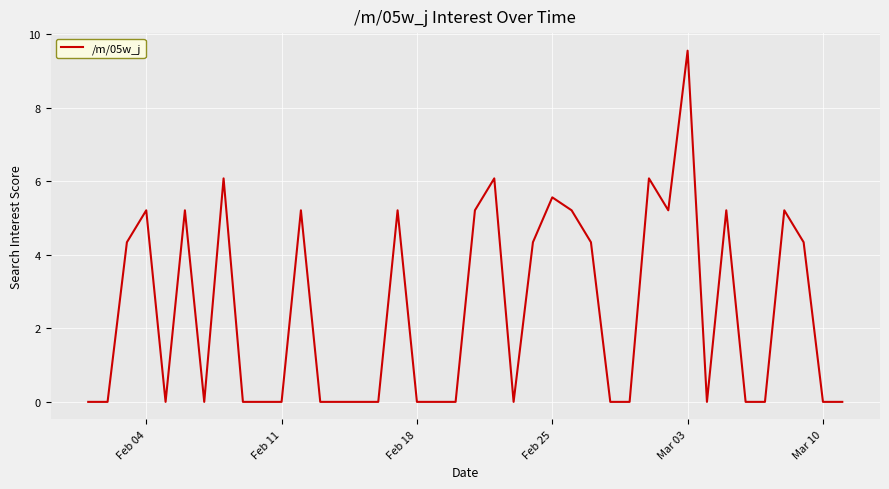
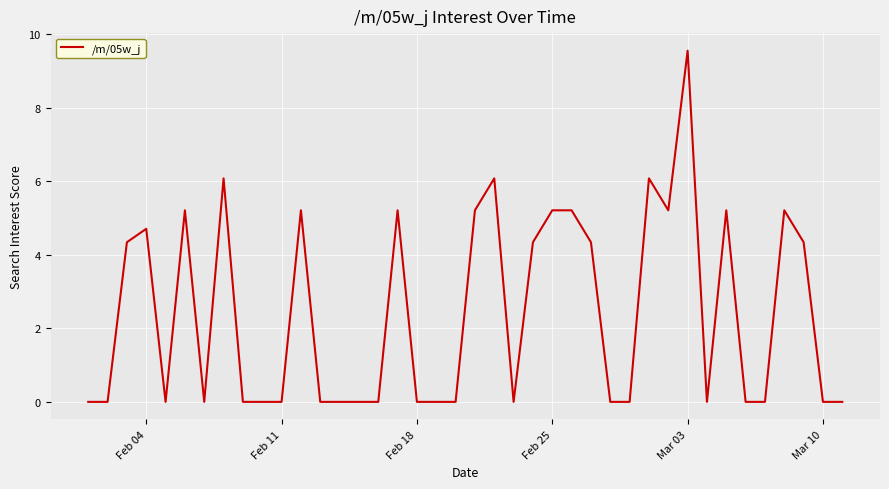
Feb 04: 5.2 -> 4.7
Feb 25: 5.6 -> 5.2
